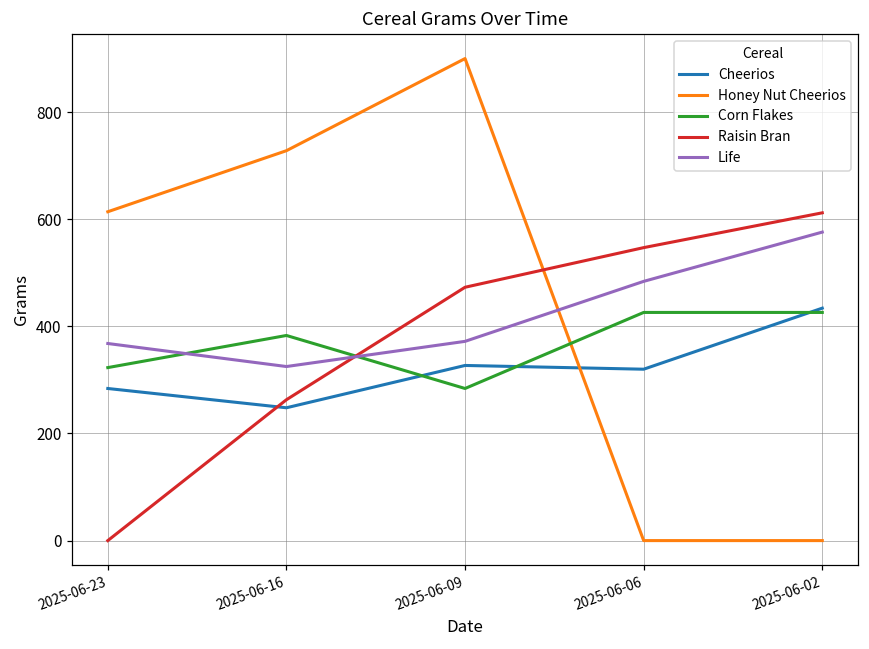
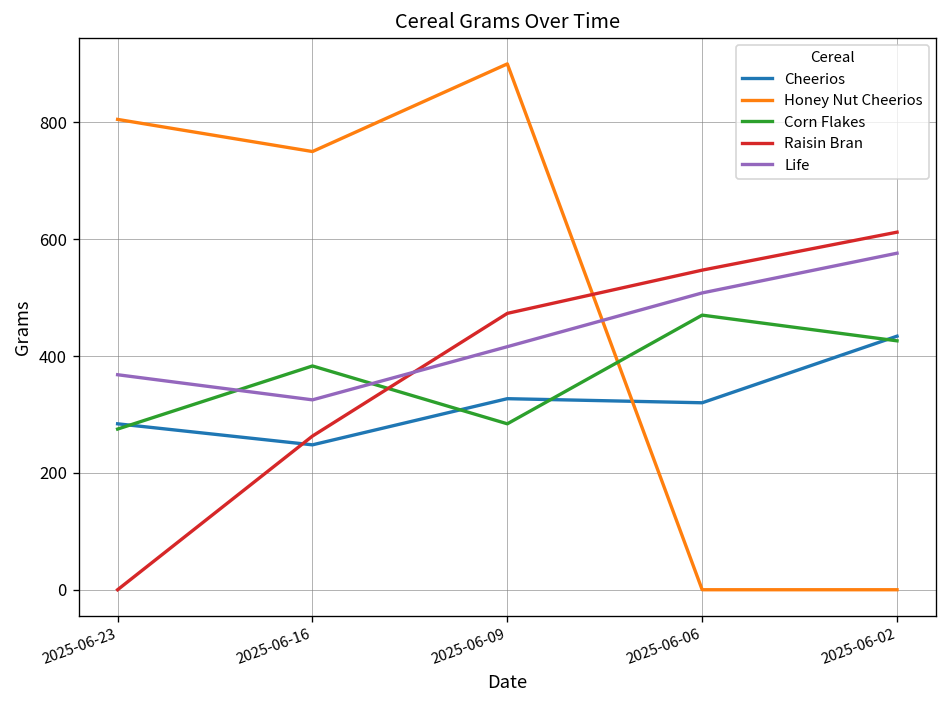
Honey Nut Cheerios, 2025-06-23: 610 -> 810
Corn Flakes, 2025-06-23: 320 -> 280
Honey Nut Cheerios, 2025-06-16: 730 -> 750
Life, 2025-06-09: 370 -> 420
Corn Flakes, 2025-06-06: 430 -> 470
Life, 2025-06-06: 480 -> 510
